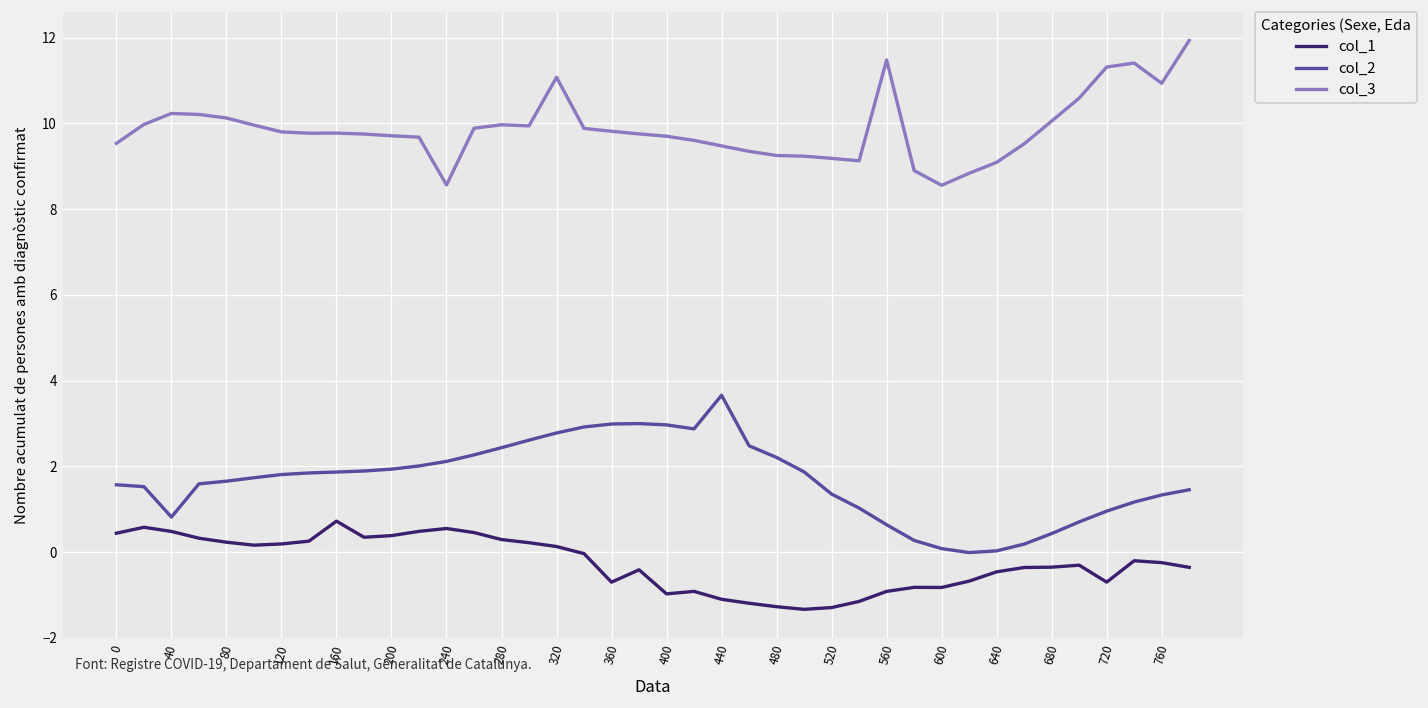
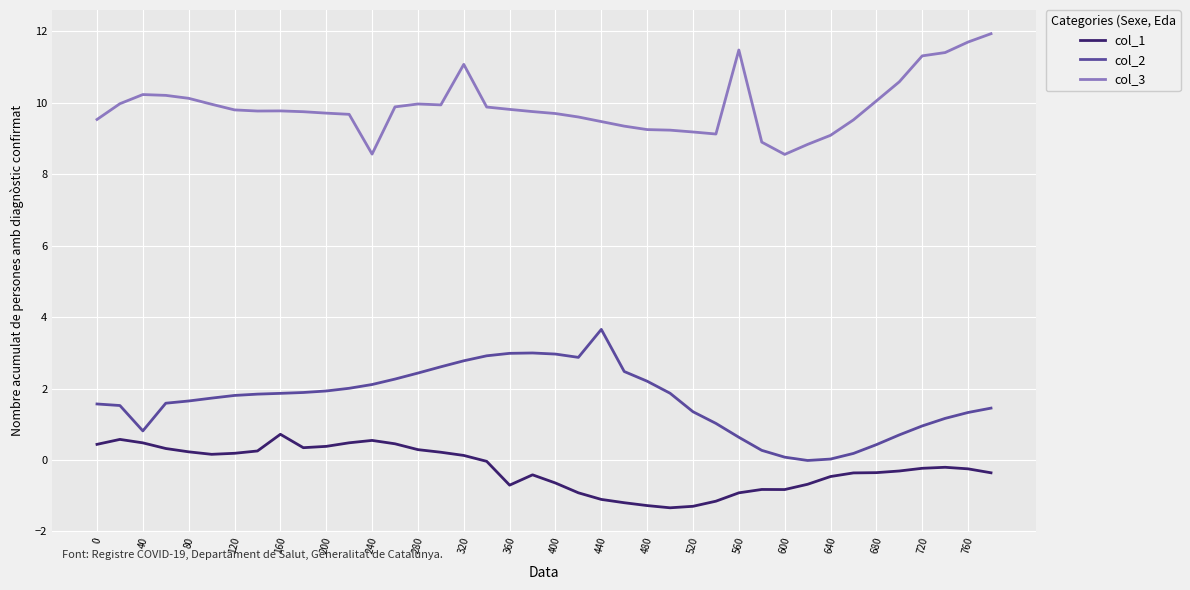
col_1, 400: -1.0 -> -0.6
col_1, 720: -0.7 -> -0.2
col_3, 760: 10.9 -> 11.7
